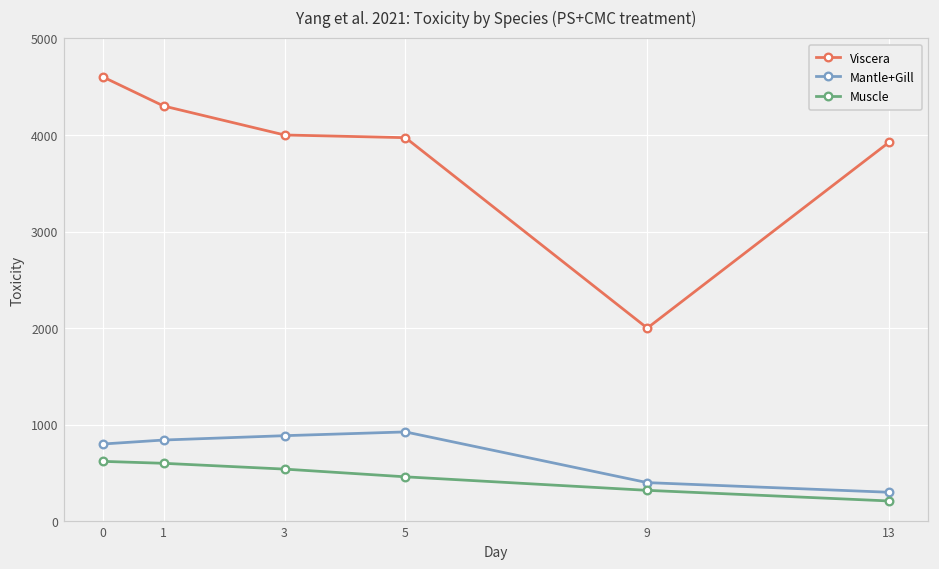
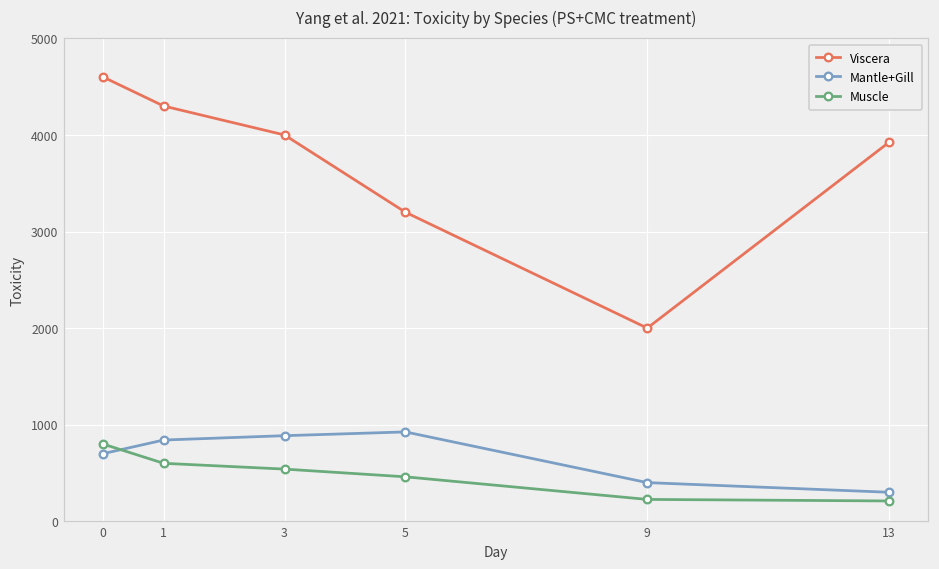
Mantle+Gill, 0: 800 -> 700
Muscle, 0: 600 -> 800
Viscera, 5: 4000 -> 3200
Muscle, 9: 300 -> 200
